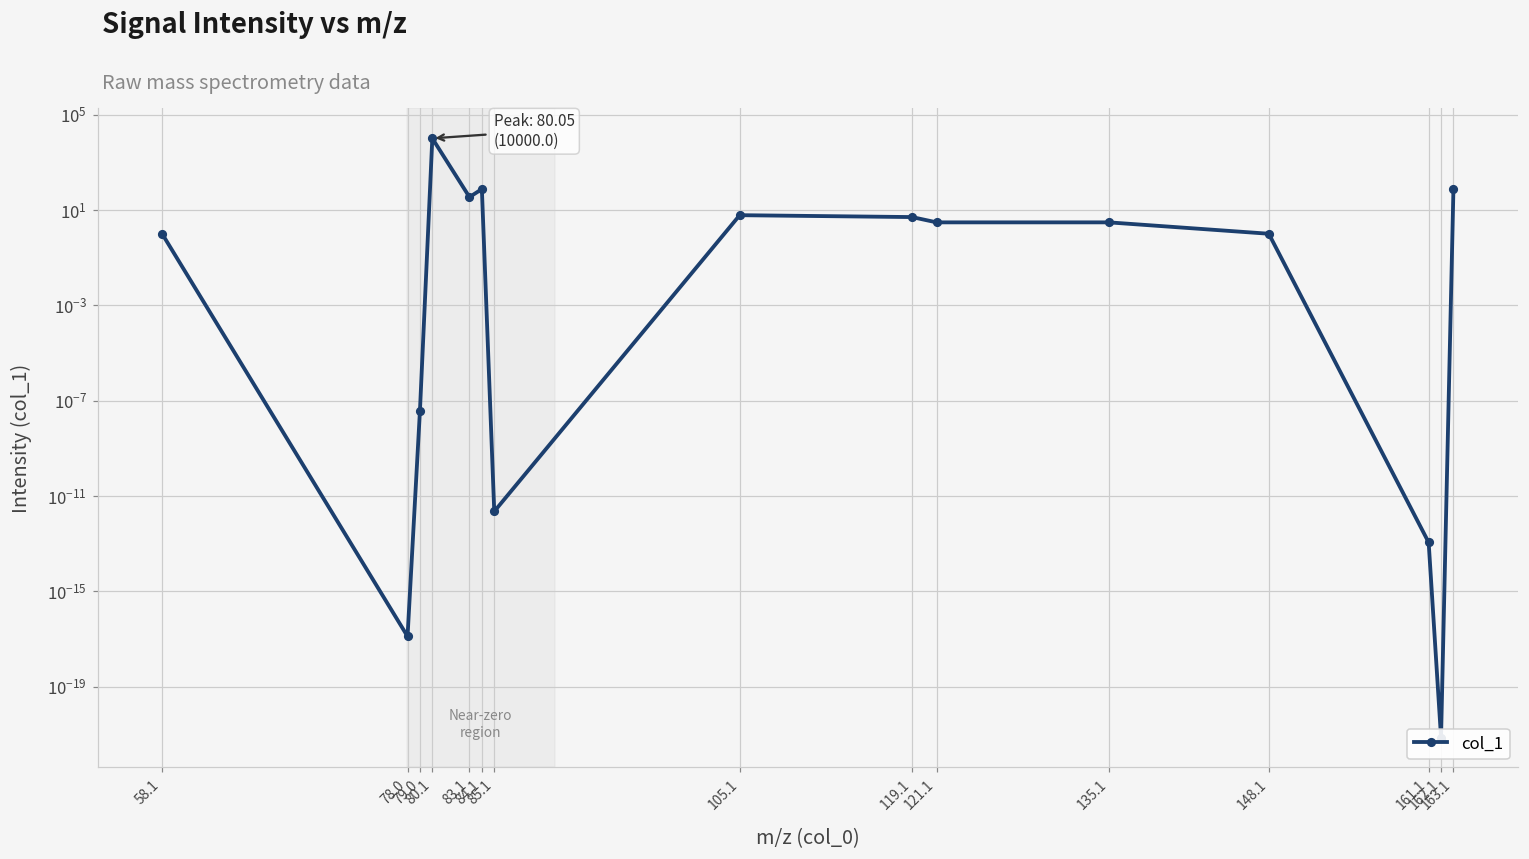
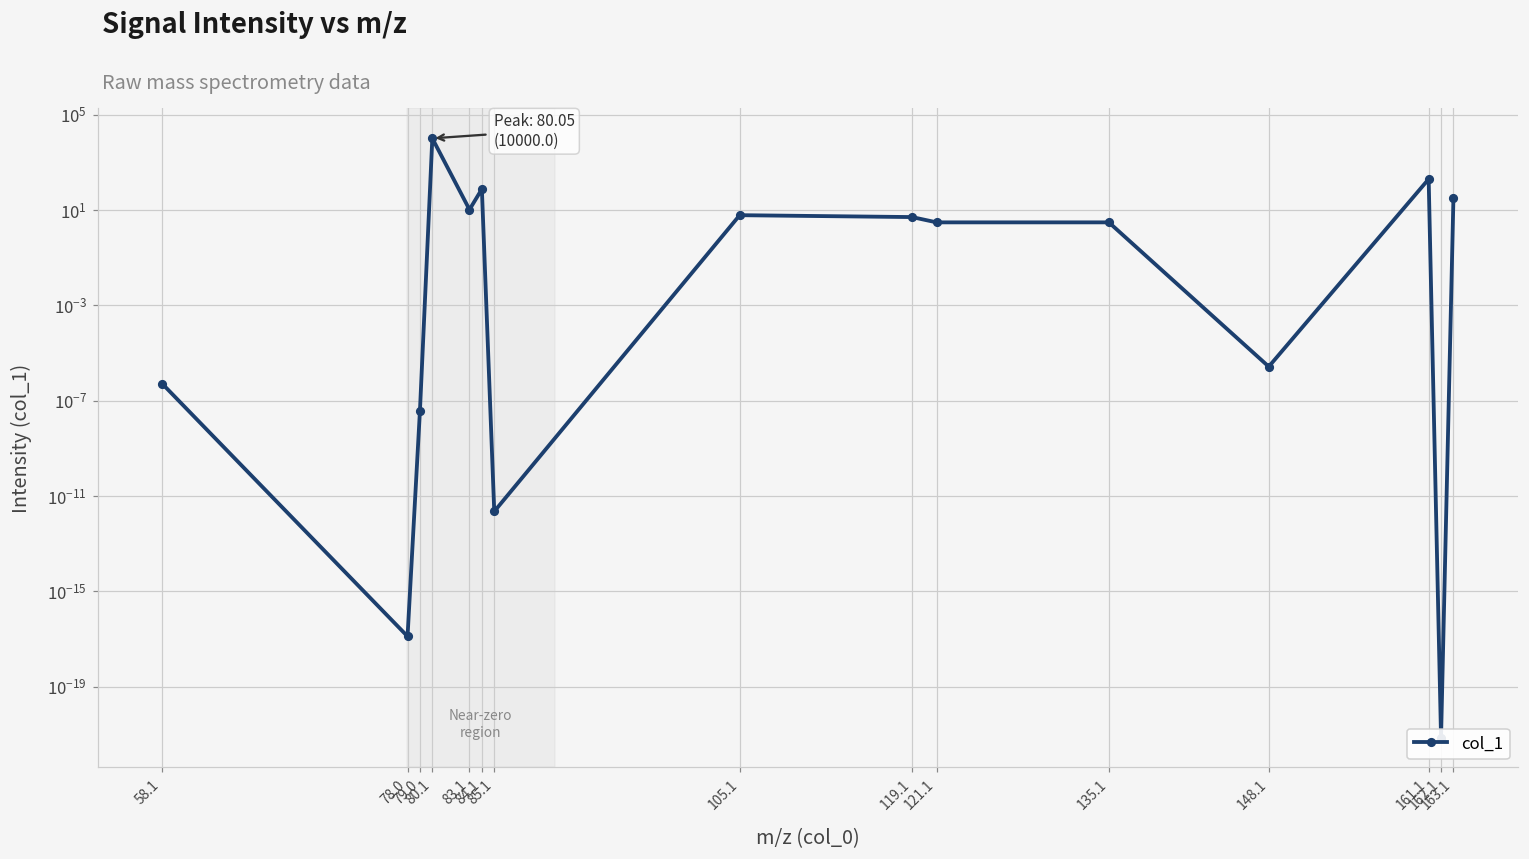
58.1: 1 -> 0
83.1: 30 -> 10
148.1: 1 -> 0
161.1: 0 -> 200
163.1: 80 -> 30
